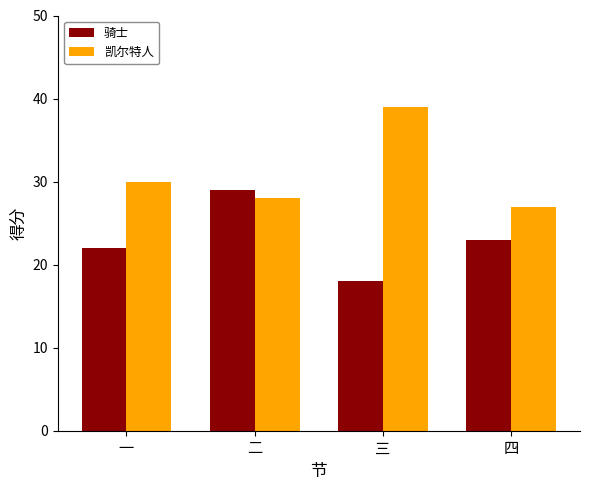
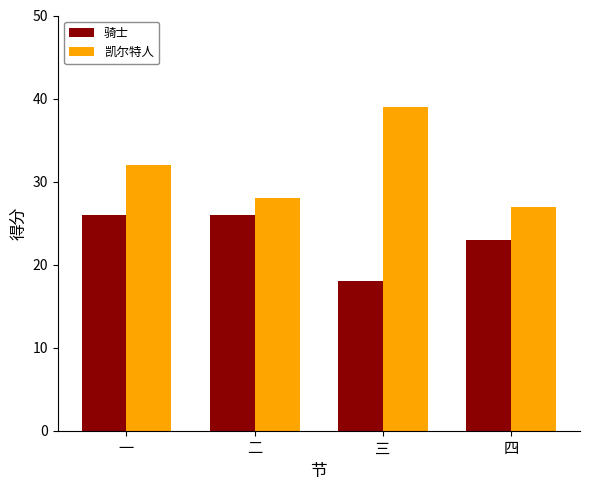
骑士, 一: 22 -> 26
凯尔特人, 一: 30 -> 32
骑士, 二: 29 -> 26
